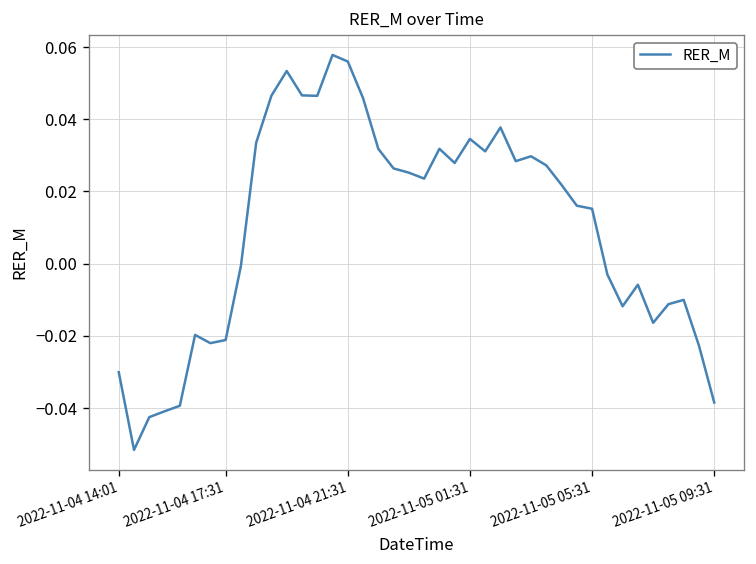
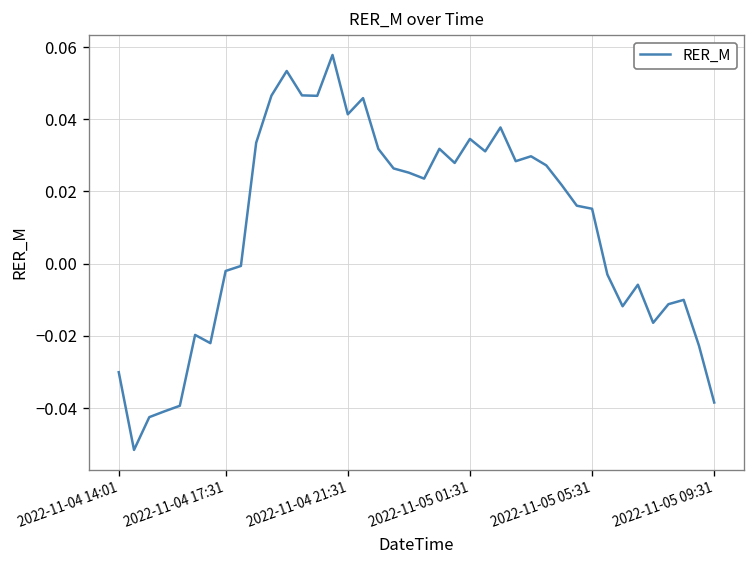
2022-11-04 17:31: -0.021 -> -0.002
2022-11-04 21:31: 0.056 -> 0.041
